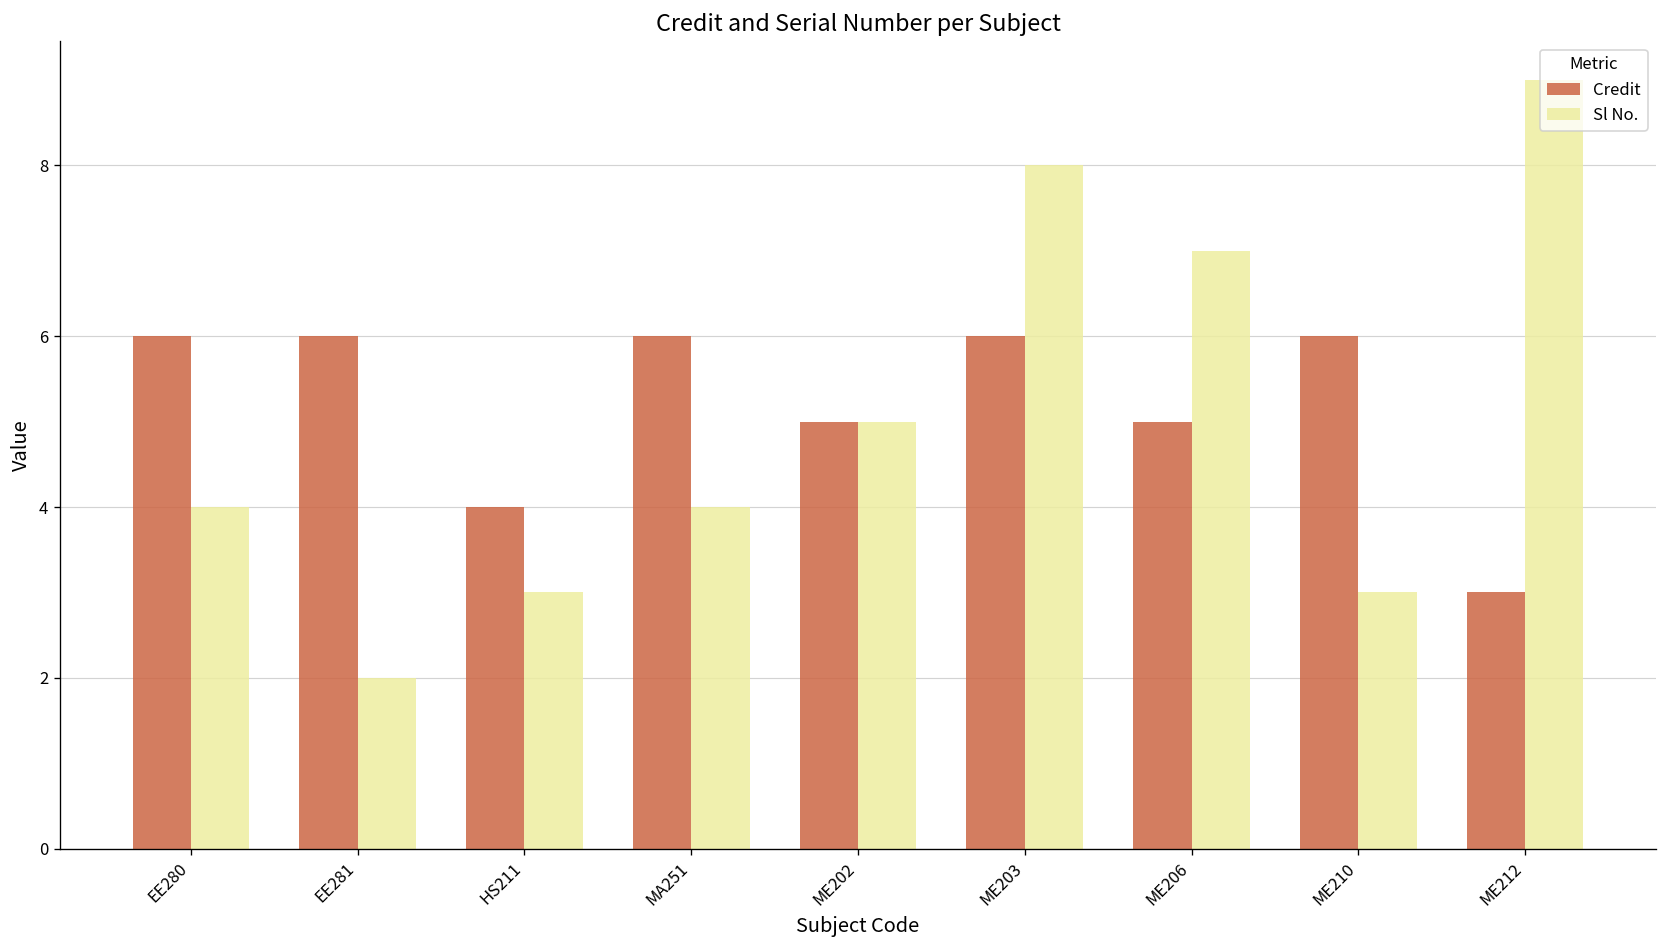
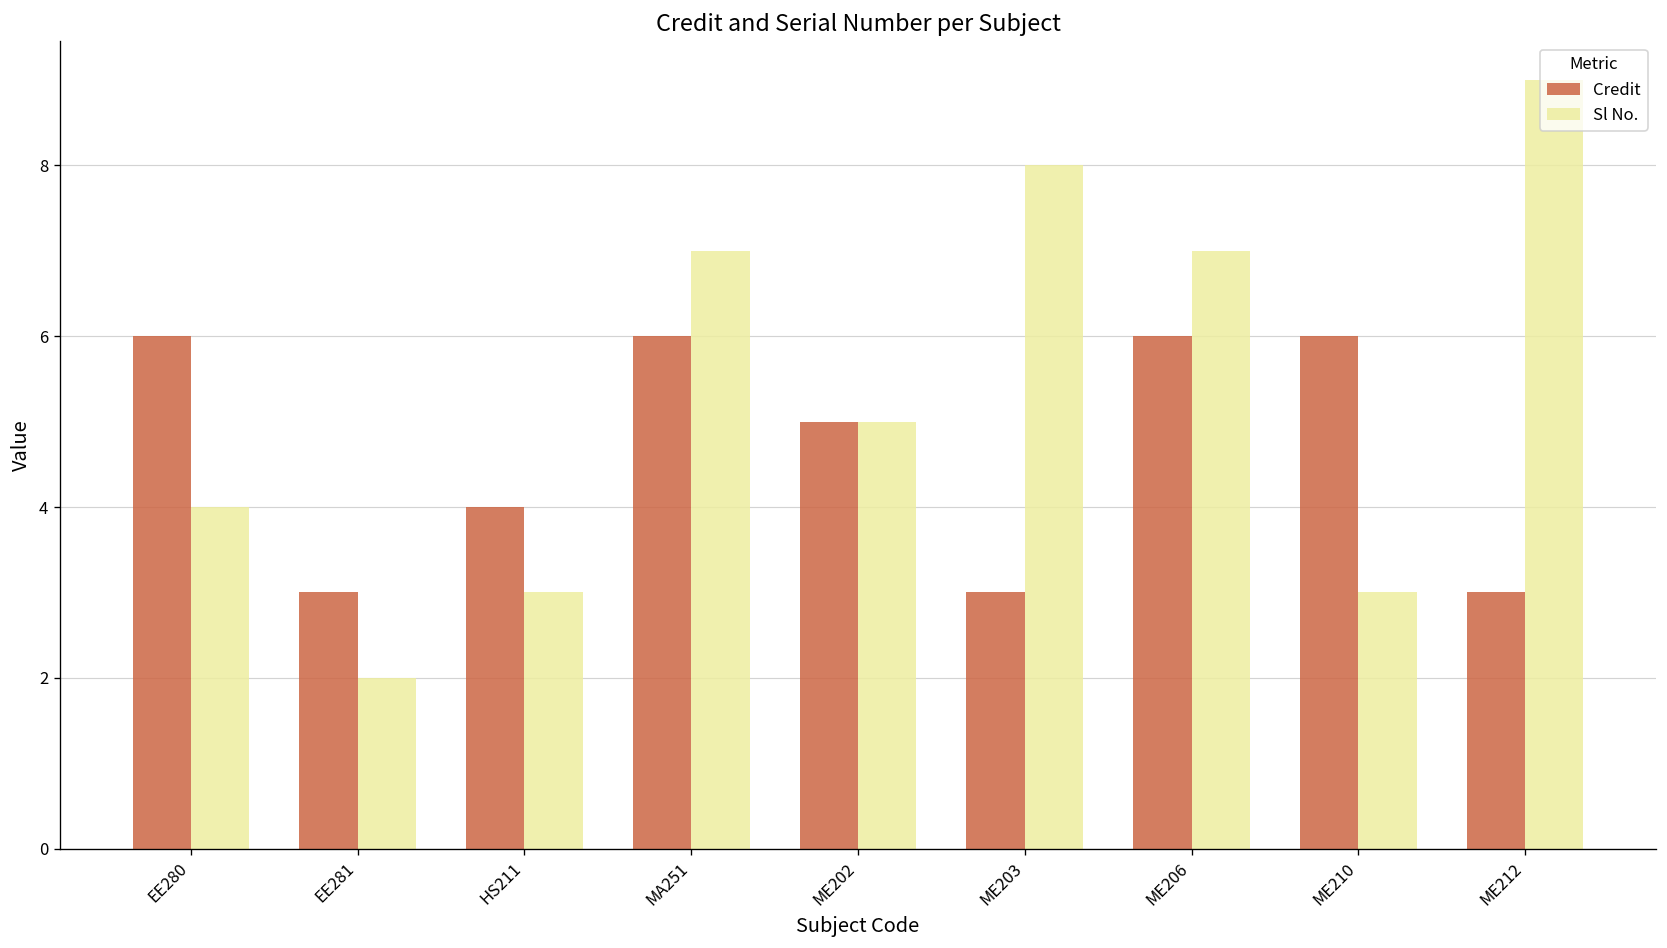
Credit, EE281: 6 -> 3
Sl No., MA251: 4 -> 7
Credit, ME203: 6 -> 3
Credit, ME206: 5 -> 6
